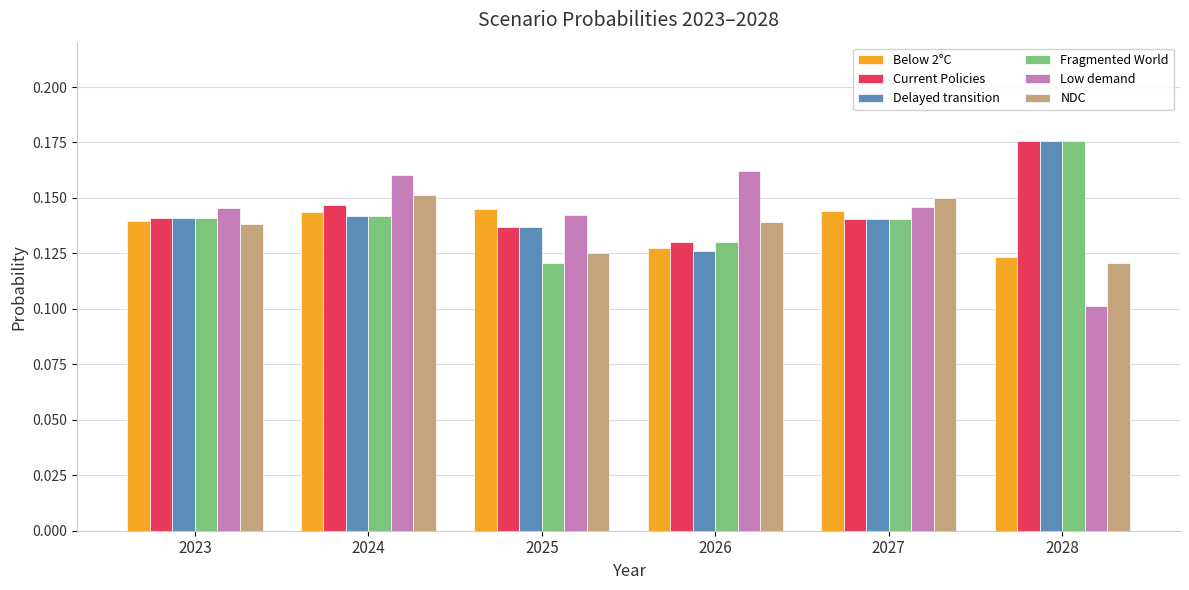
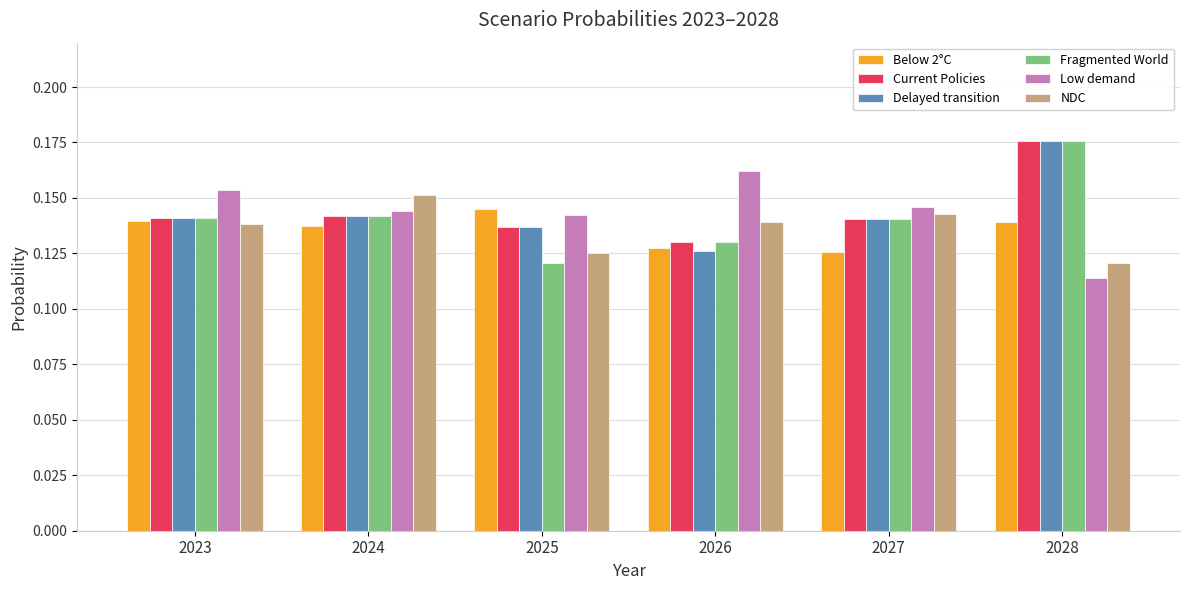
Low demand, 2023: 0.145 -> 0.154
Below 2°C, 2024: 0.144 -> 0.137
Current Policies, 2024: 0.147 -> 0.142
Low demand, 2024: 0.160 -> 0.144
Below 2°C, 2027: 0.144 -> 0.126
NDC, 2027: 0.150 -> 0.143
Below 2°C, 2028: 0.123 -> 0.139
Low demand, 2028: 0.101 -> 0.114
